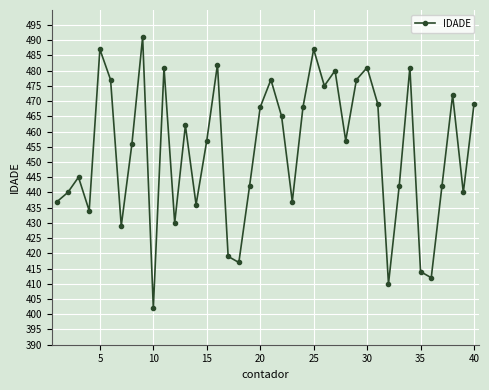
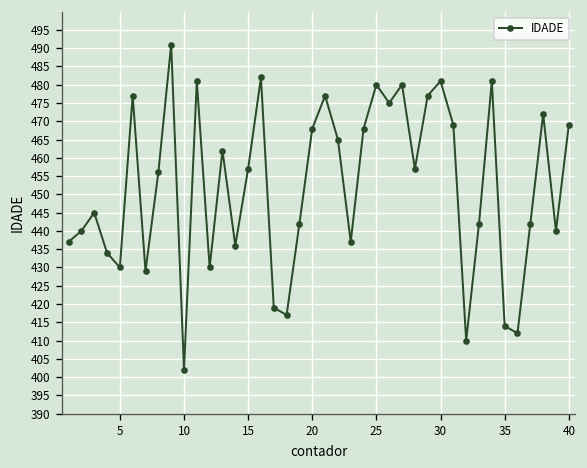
5: 487 -> 430
25: 487 -> 480
